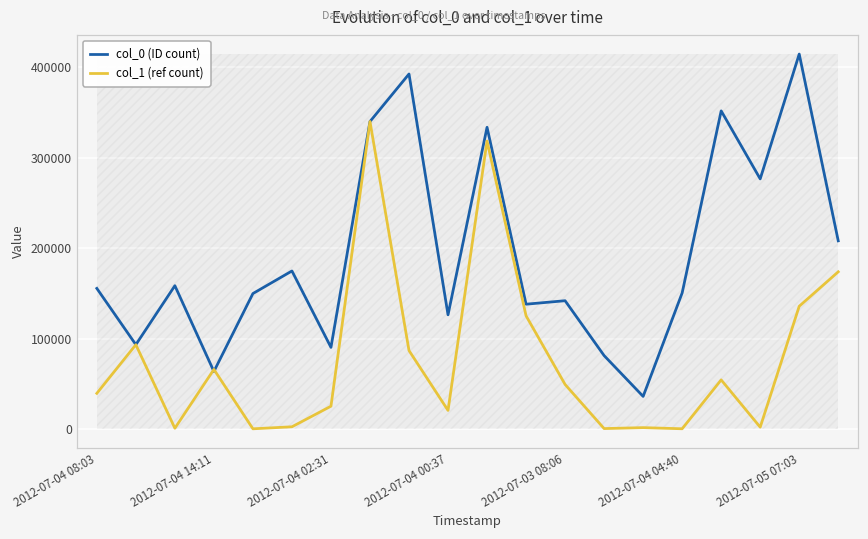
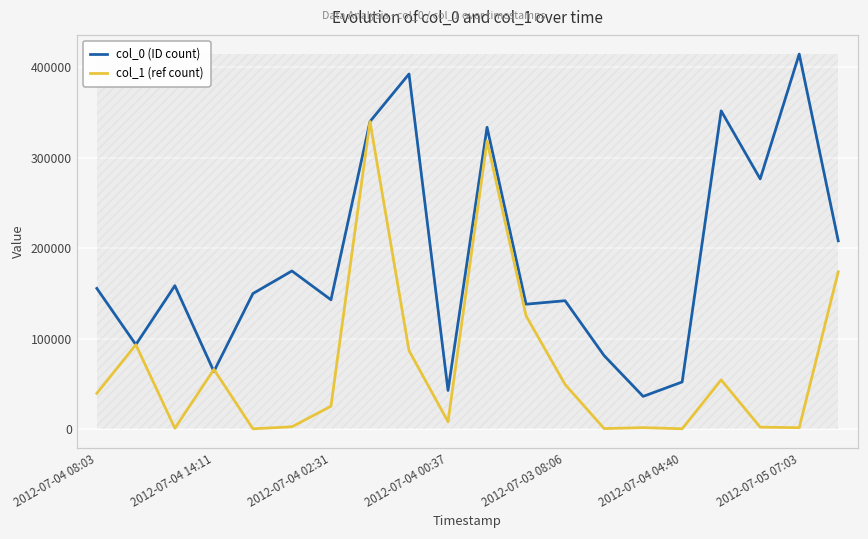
col_0 (ID count), 2012-07-04 02:31: 90000 -> 140000
col_0 (ID count), 2012-07-04 00:37: 130000 -> 40000
col_1 (ref count), 2012-07-04 00:37: 20000 -> 10000
col_0 (ID count), 2012-07-04 04:40: 150000 -> 50000
col_1 (ref count), 2012-07-05 07:03: 140000 -> 0
